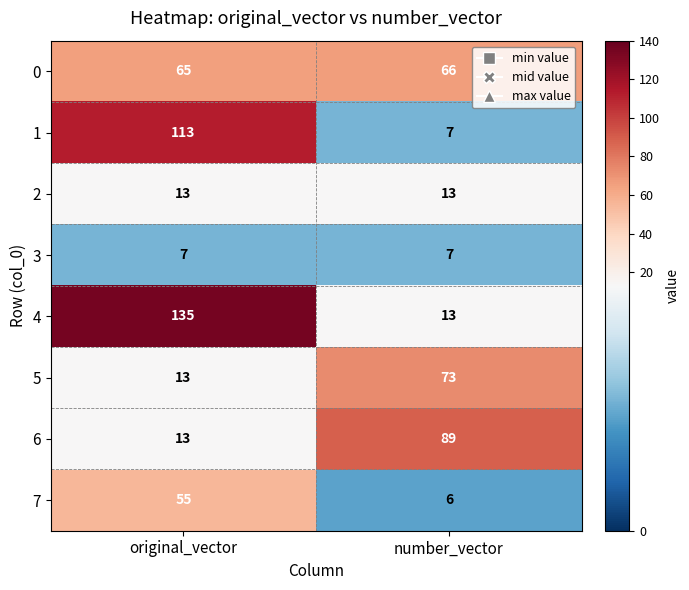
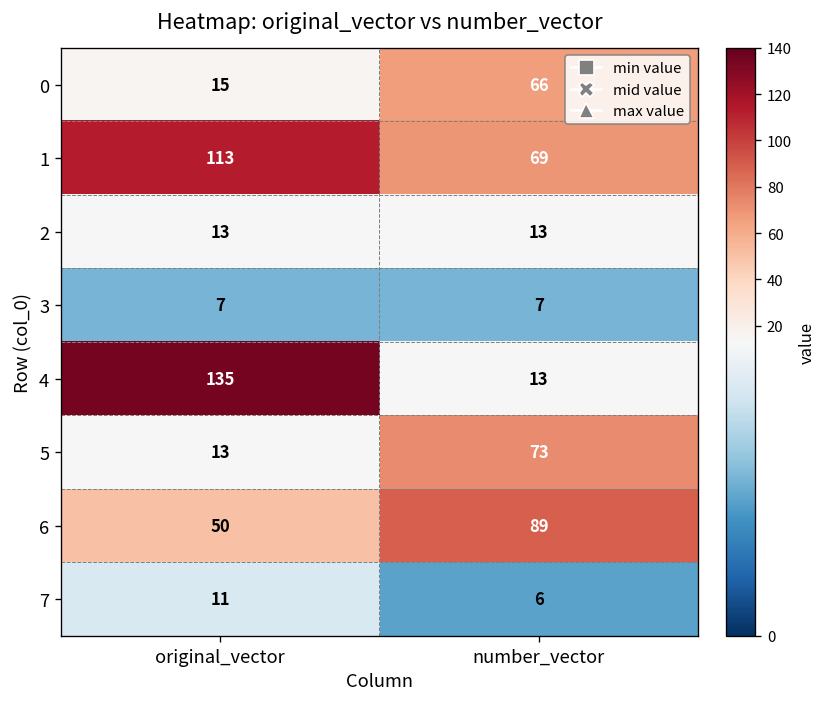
0, original_vector: 65 -> 15
1, number_vector: 7 -> 69
6, original_vector: 13 -> 50
7, original_vector: 55 -> 11
